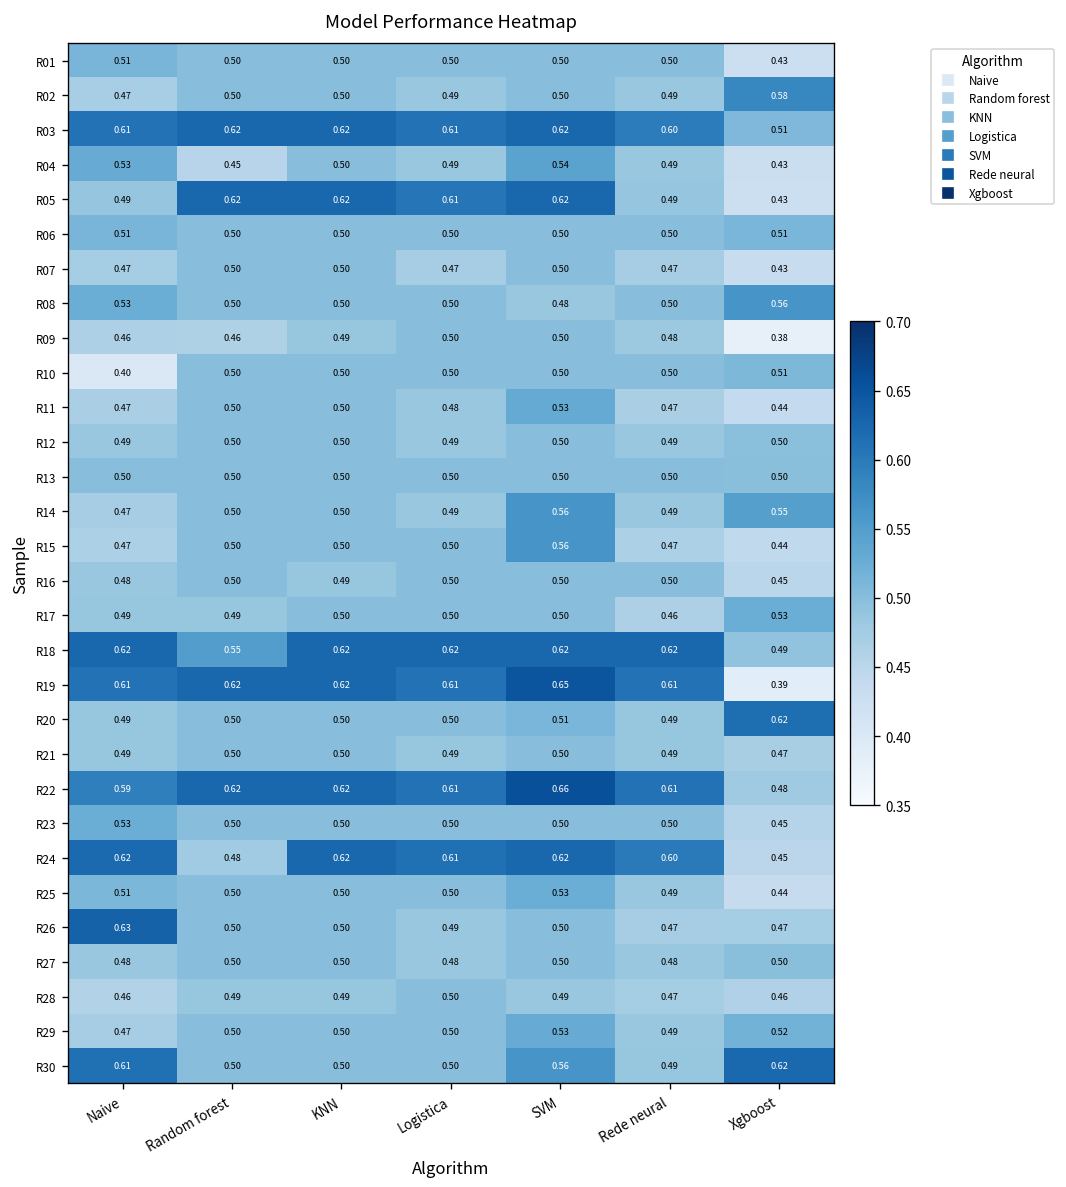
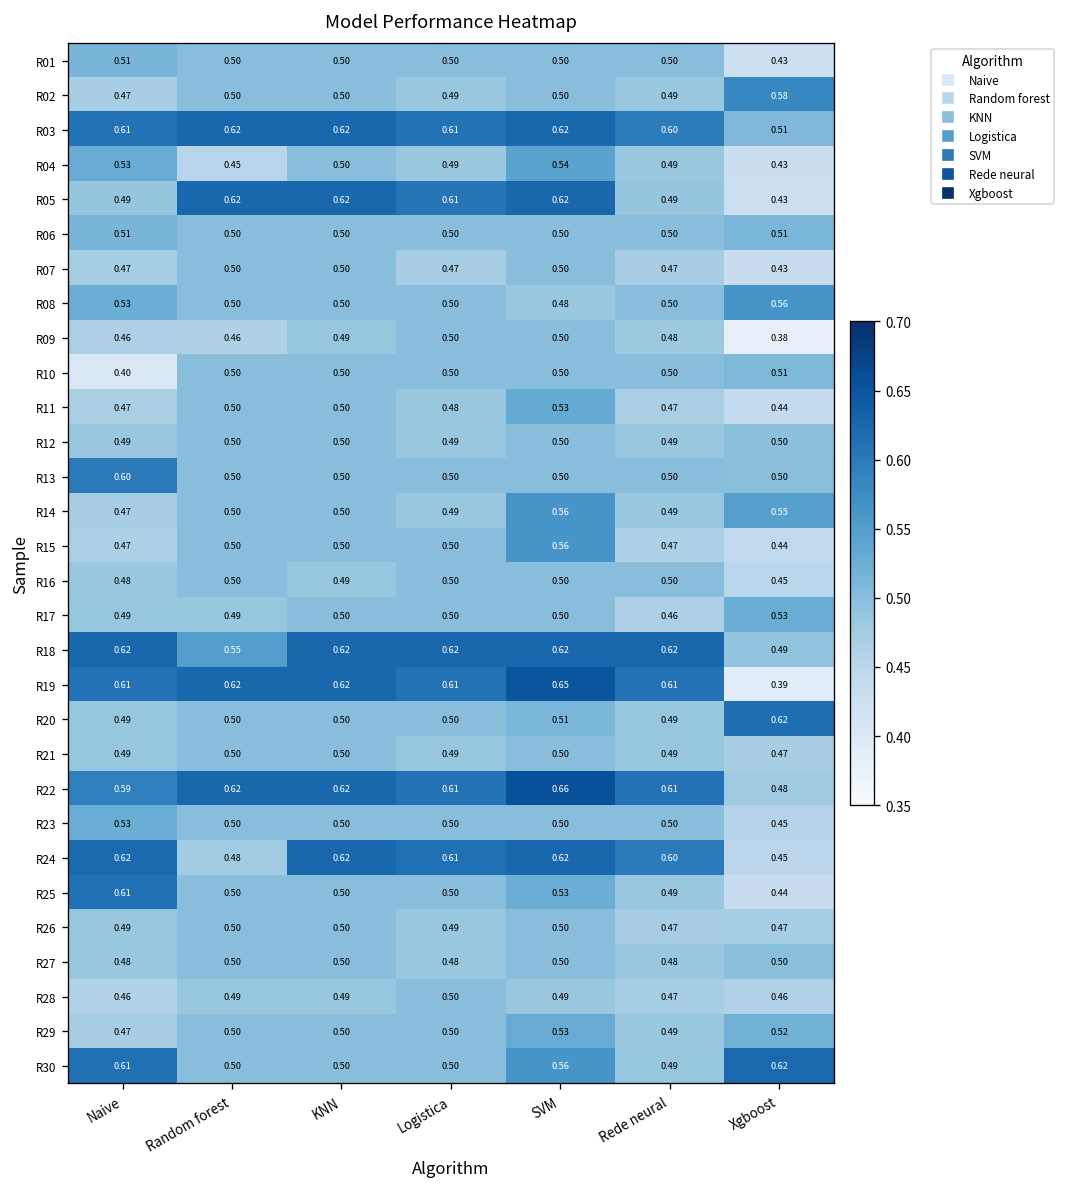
R13, Naive: 0.50 -> 0.60
R25, Naive: 0.51 -> 0.61
R26, Naive: 0.63 -> 0.49
